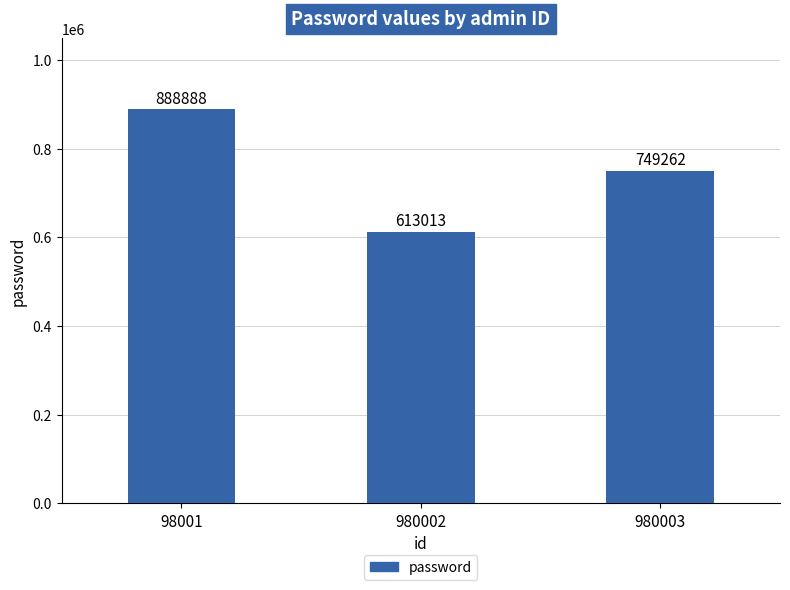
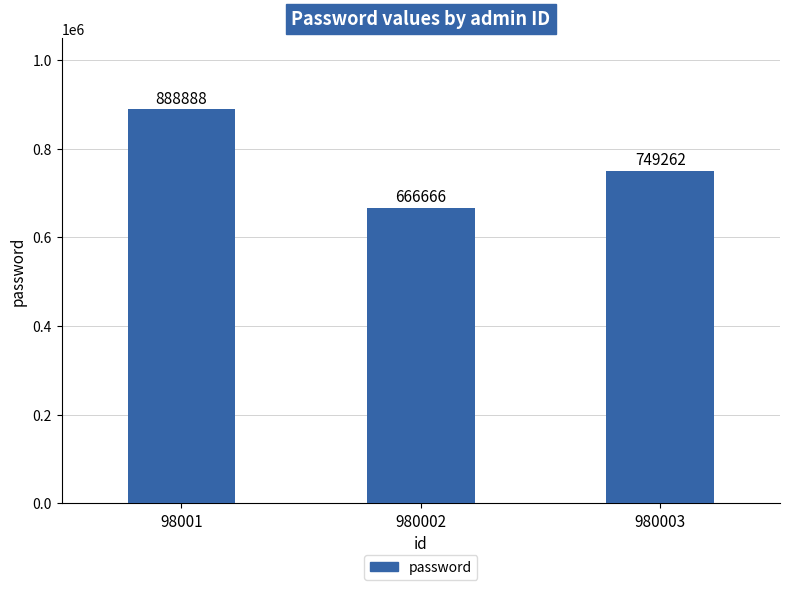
980002: 613013 -> 666666
